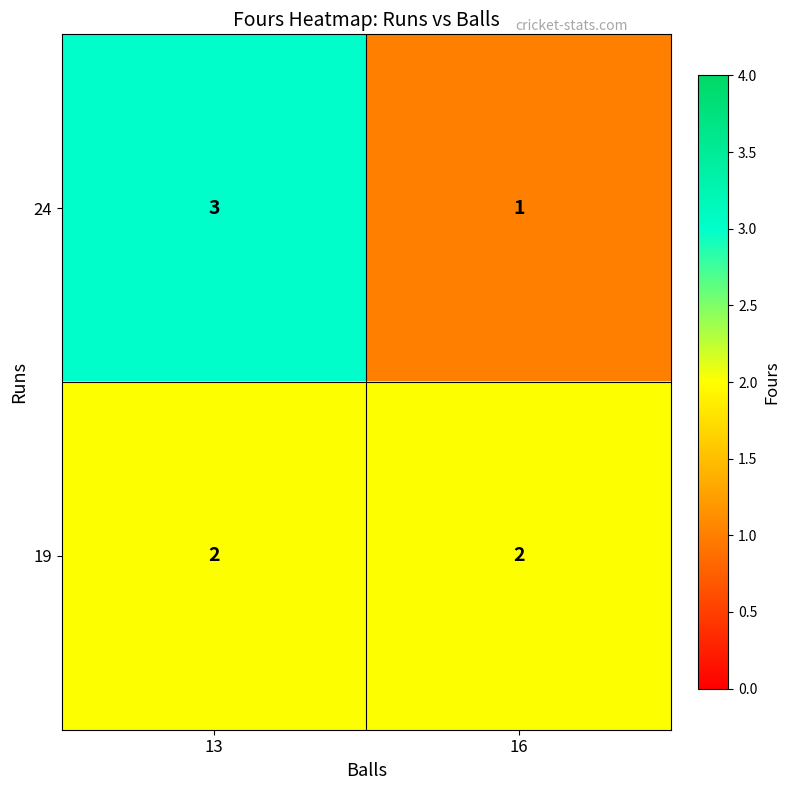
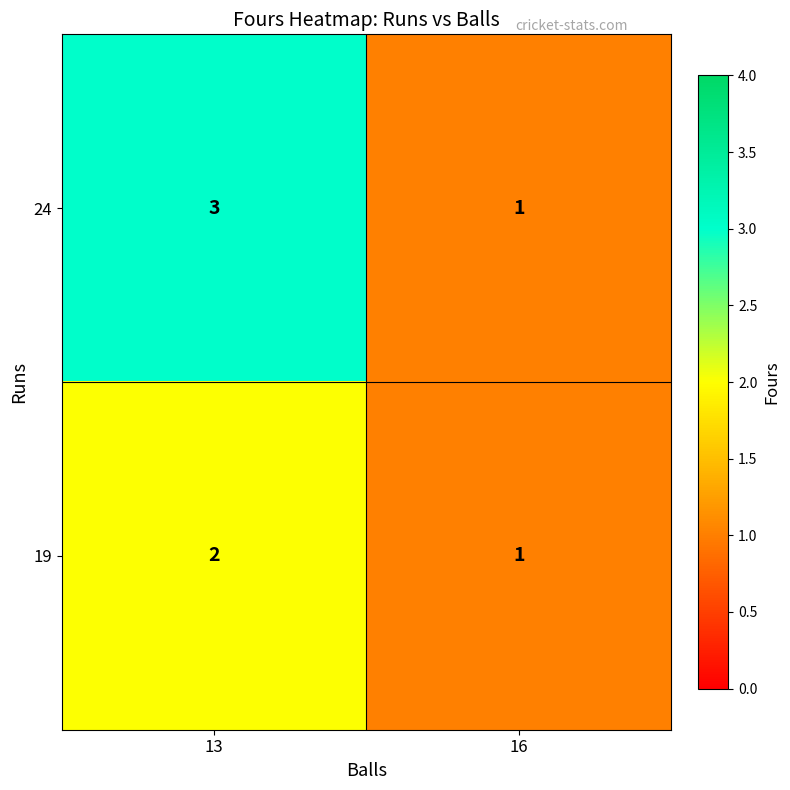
19, 16: 2 -> 1
